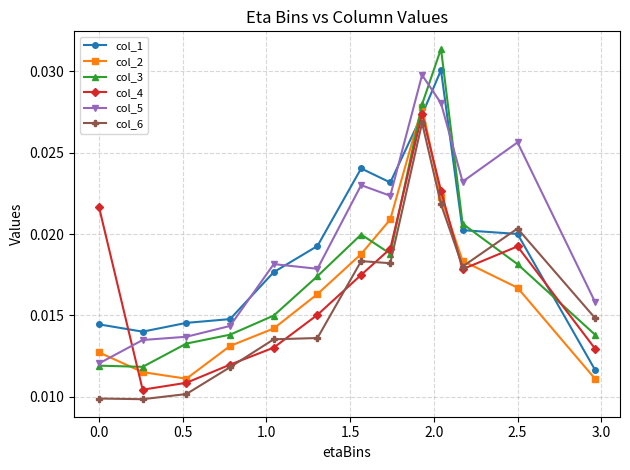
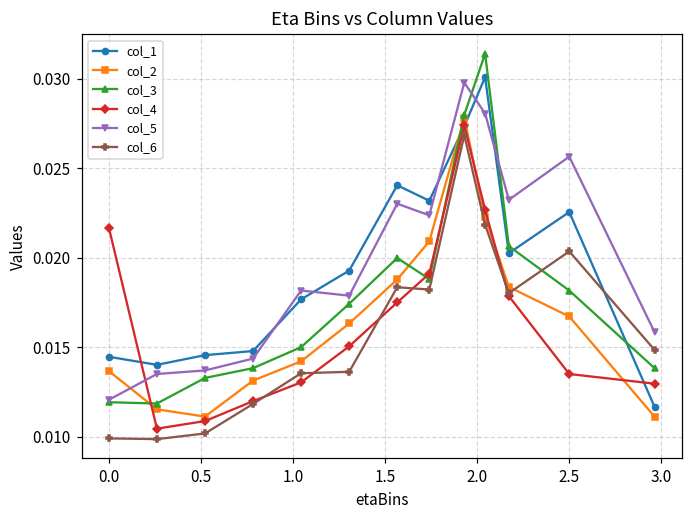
col_2, 0.0: 0.0127 -> 0.0137
col_1, 2.5: 0.0200 -> 0.0225
col_4, 2.5: 0.0192 -> 0.0135
